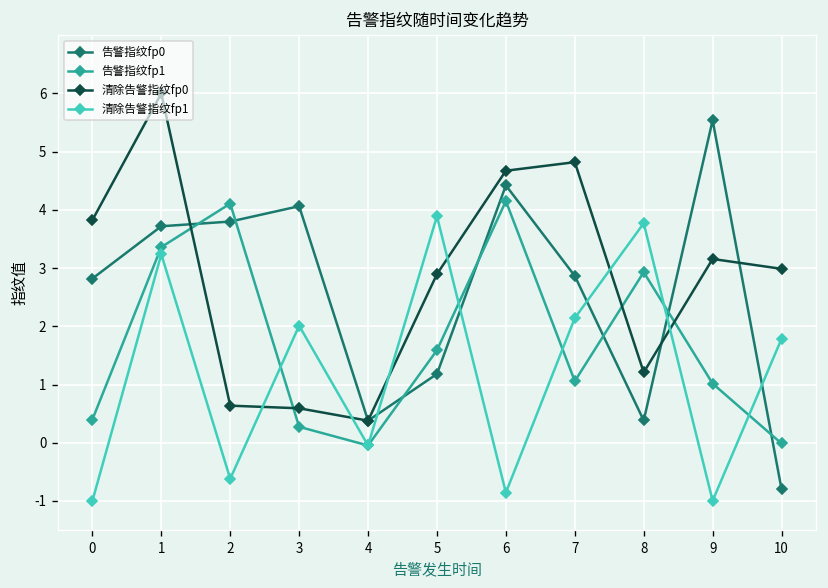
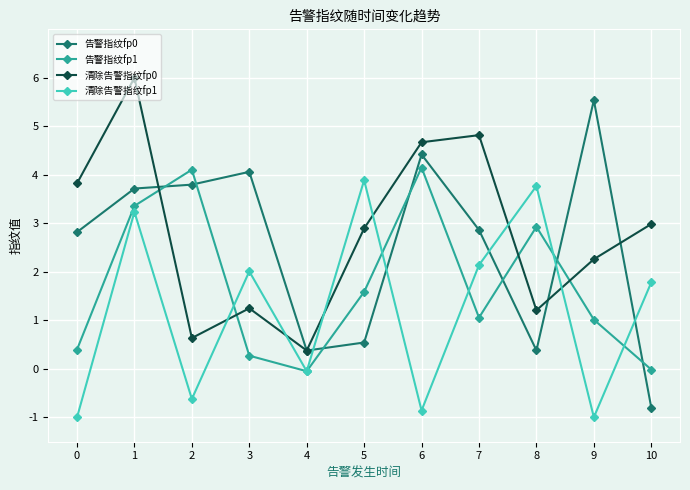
清除告警指纹fp0, 3: 0.6 -> 1.3
告警指纹fp0, 5: 1.2 -> 0.5
清除告警指纹fp0, 9: 3.2 -> 2.3
